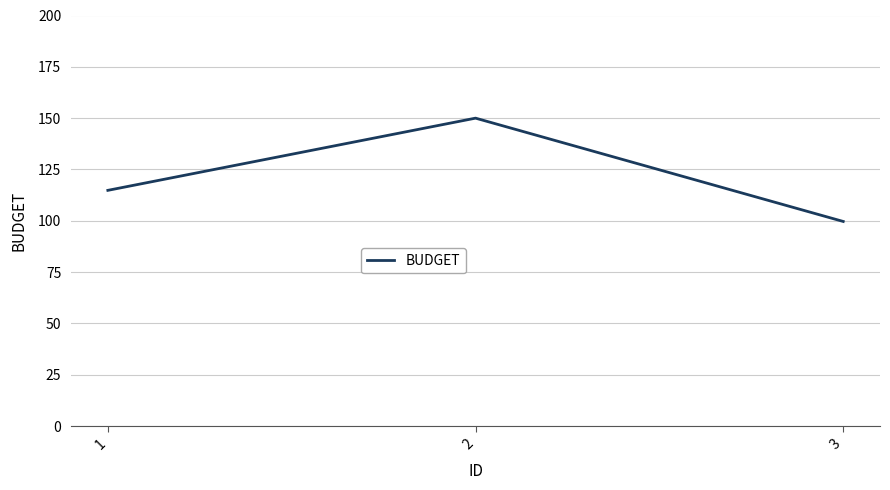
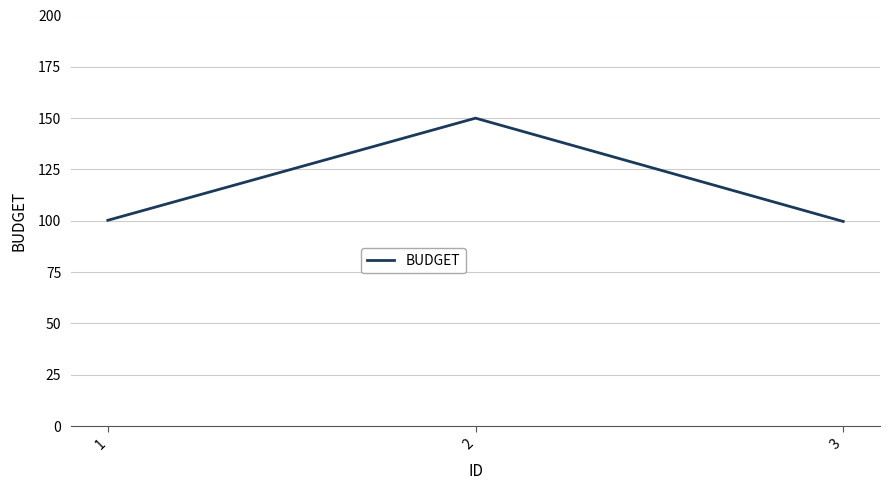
1: 115 -> 100
